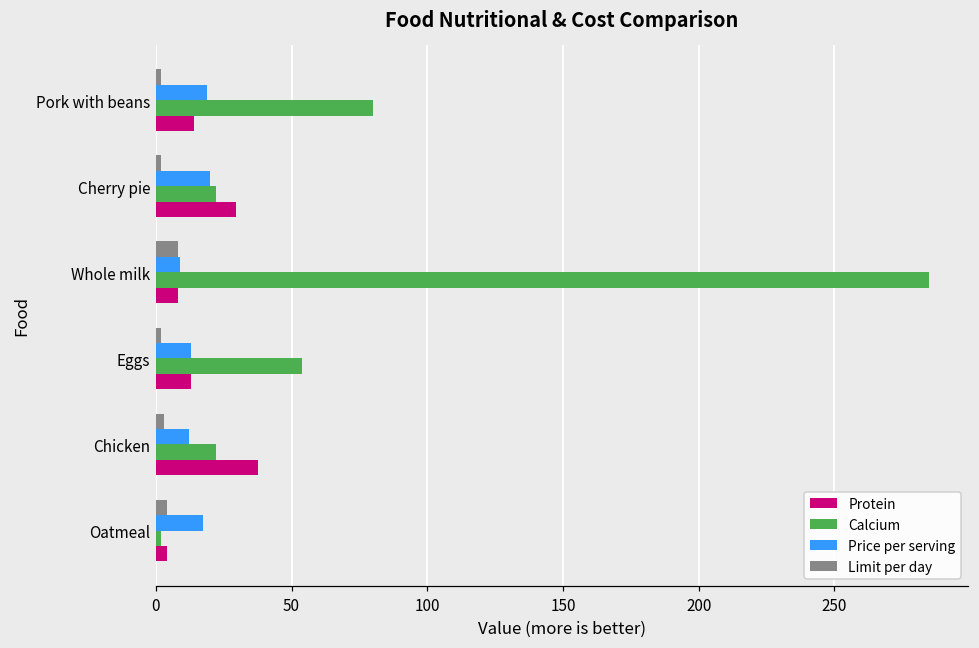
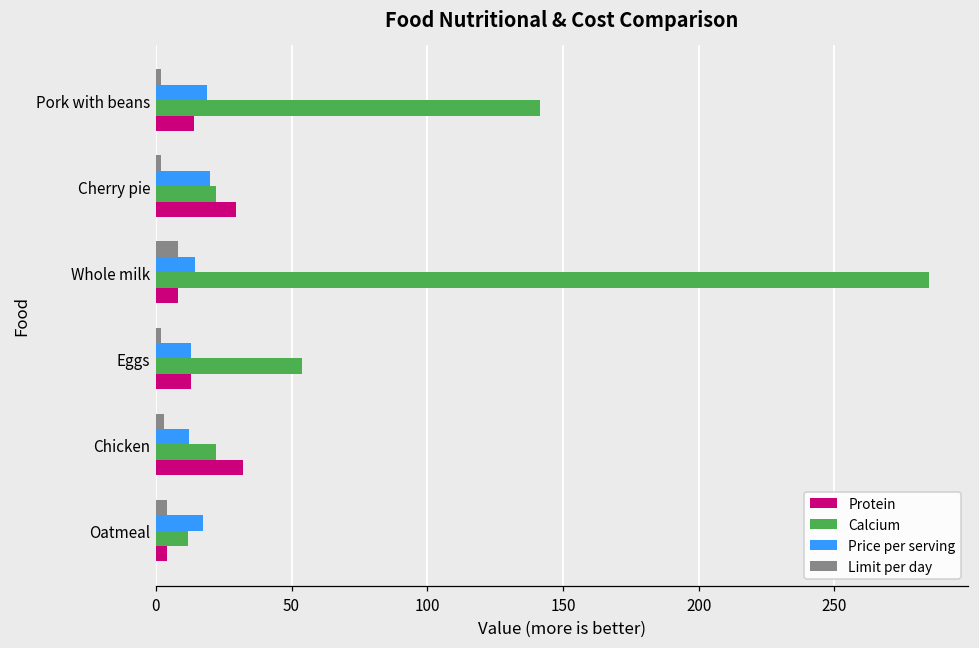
Calcium, Pork with beans: 80 -> 141
Price per serving, Whole milk: 9 -> 14
Protein, Chicken: 38 -> 32
Calcium, Oatmeal: 2 -> 12
